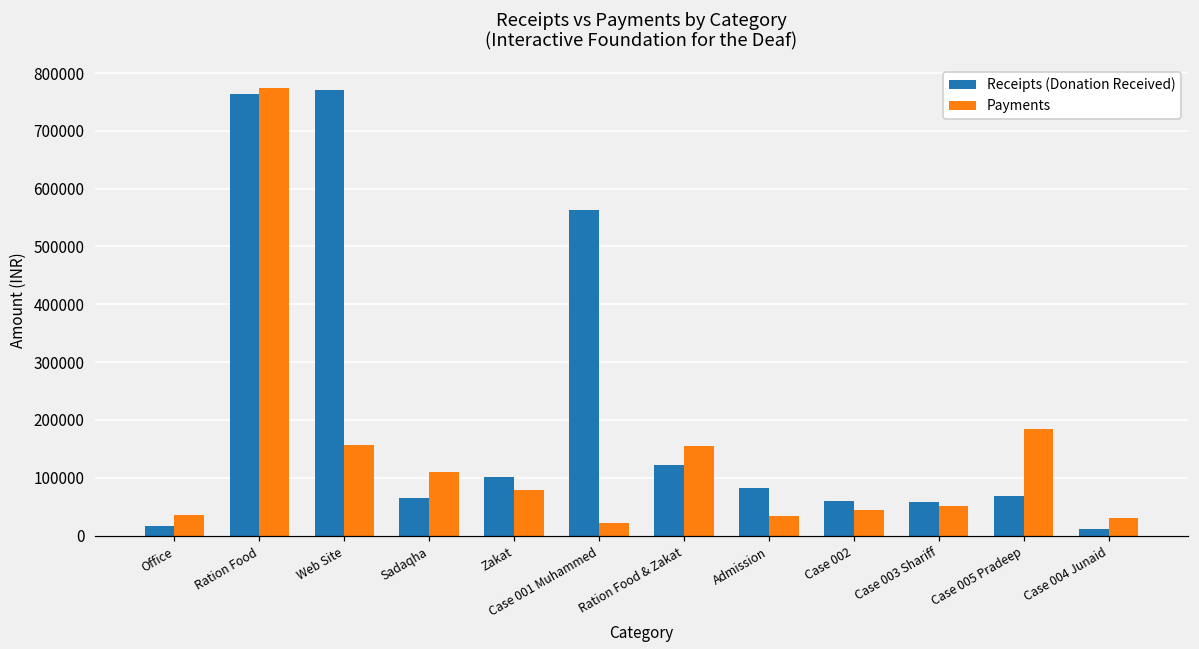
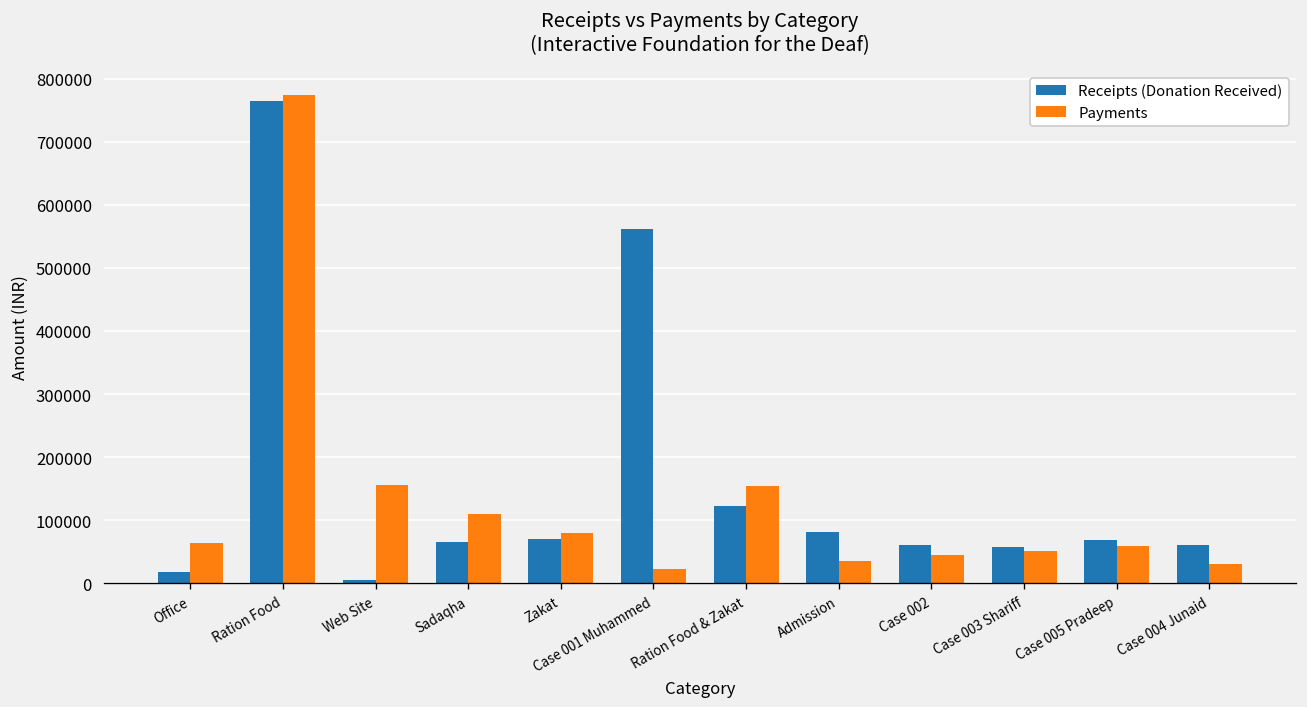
Payments, Office: 40000 -> 60000
Receipts (Donation Received), Web Site: 770000 -> 10000
Receipts (Donation Received), Zakat: 100000 -> 70000
Payments, Case 005 Pradeep: 180000 -> 60000
Receipts (Donation Received), Case 004 Junaid: 10000 -> 60000
